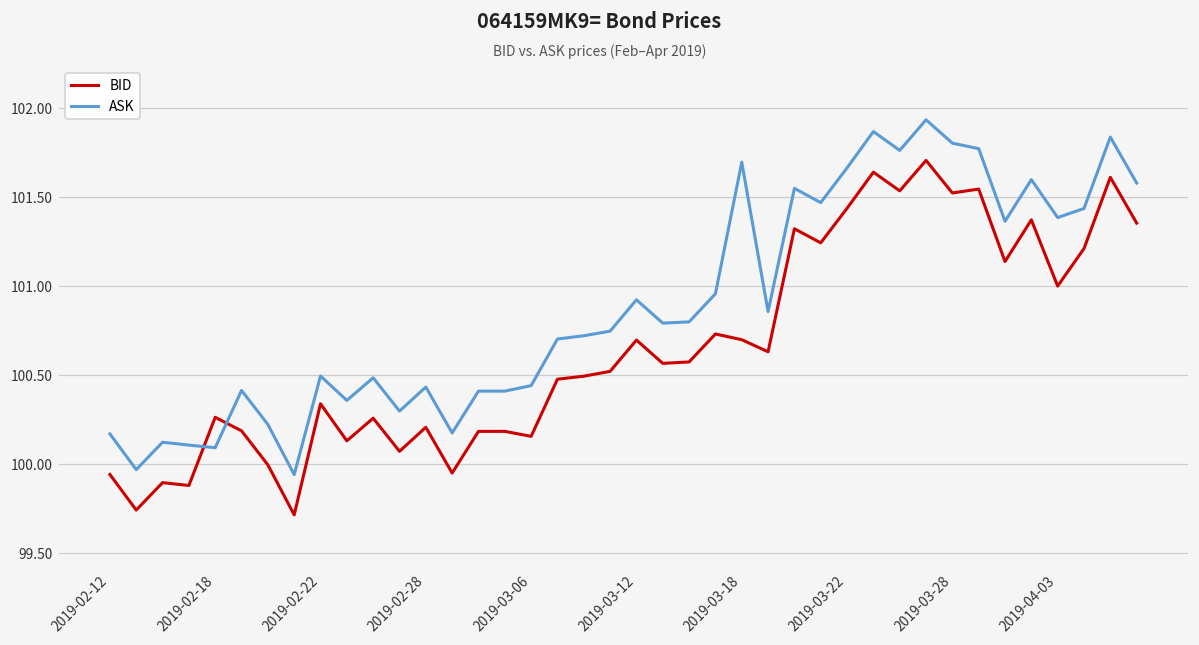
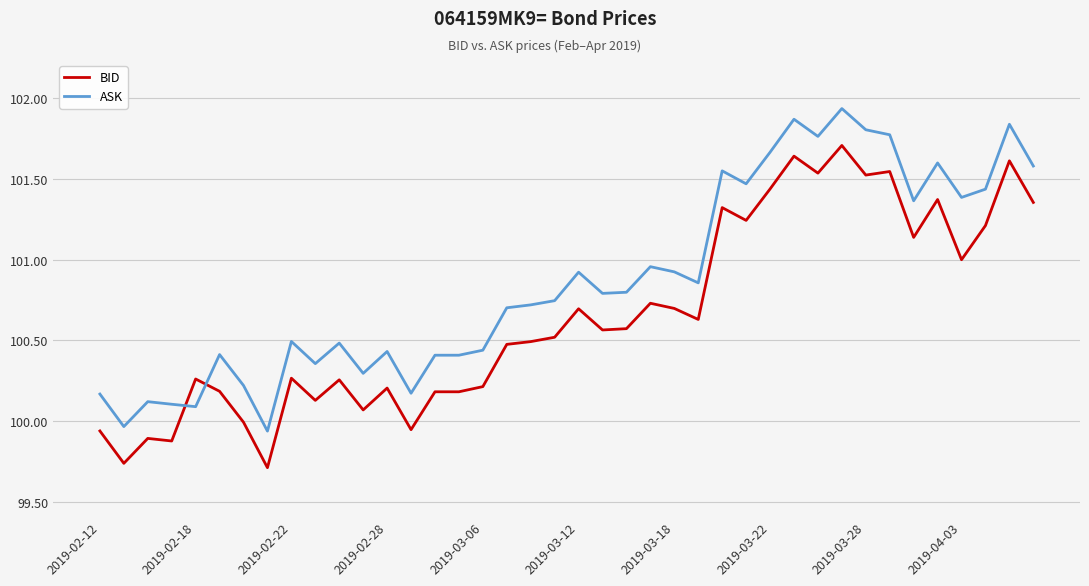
BID, 2019-02-22: 100.34 -> 100.27
BID, 2019-03-06: 100.16 -> 100.22
ASK, 2019-03-18: 101.70 -> 100.92
